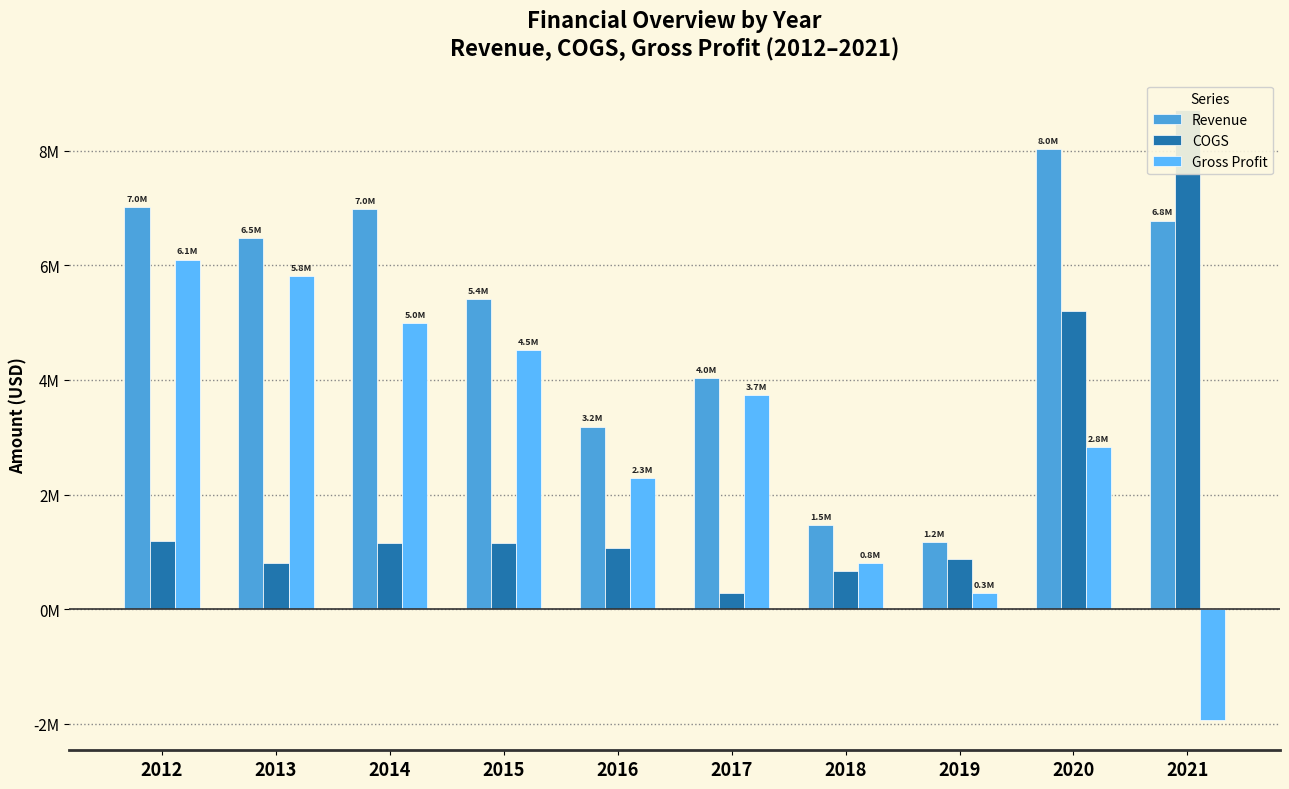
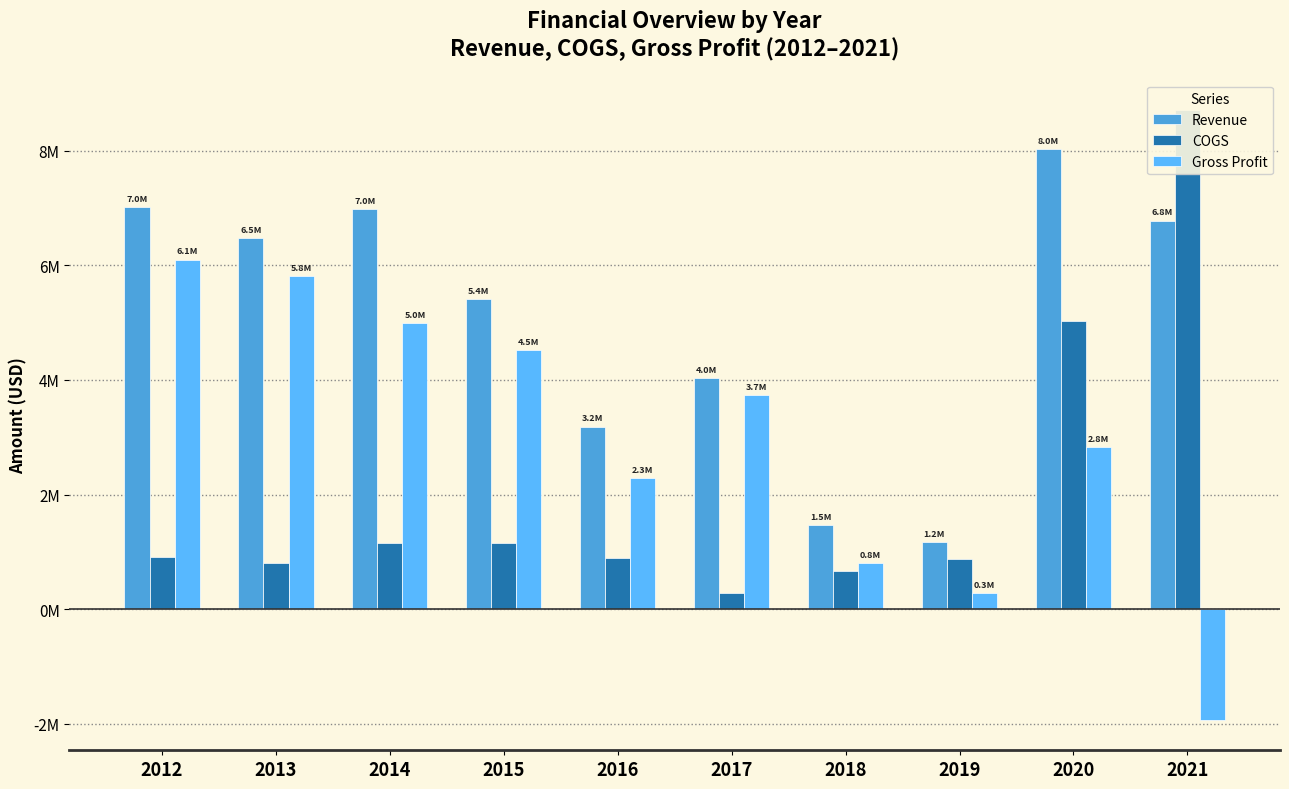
COGS, 2012: 1200000 -> 900000
COGS, 2016: 1100000 -> 900000
COGS, 2020: 5200000 -> 5000000
